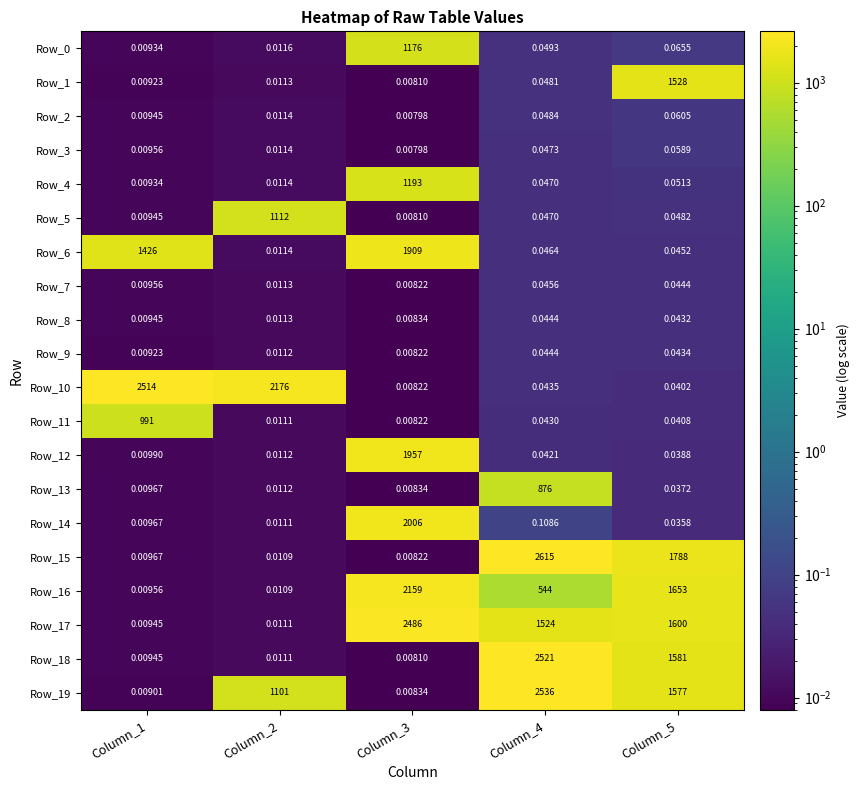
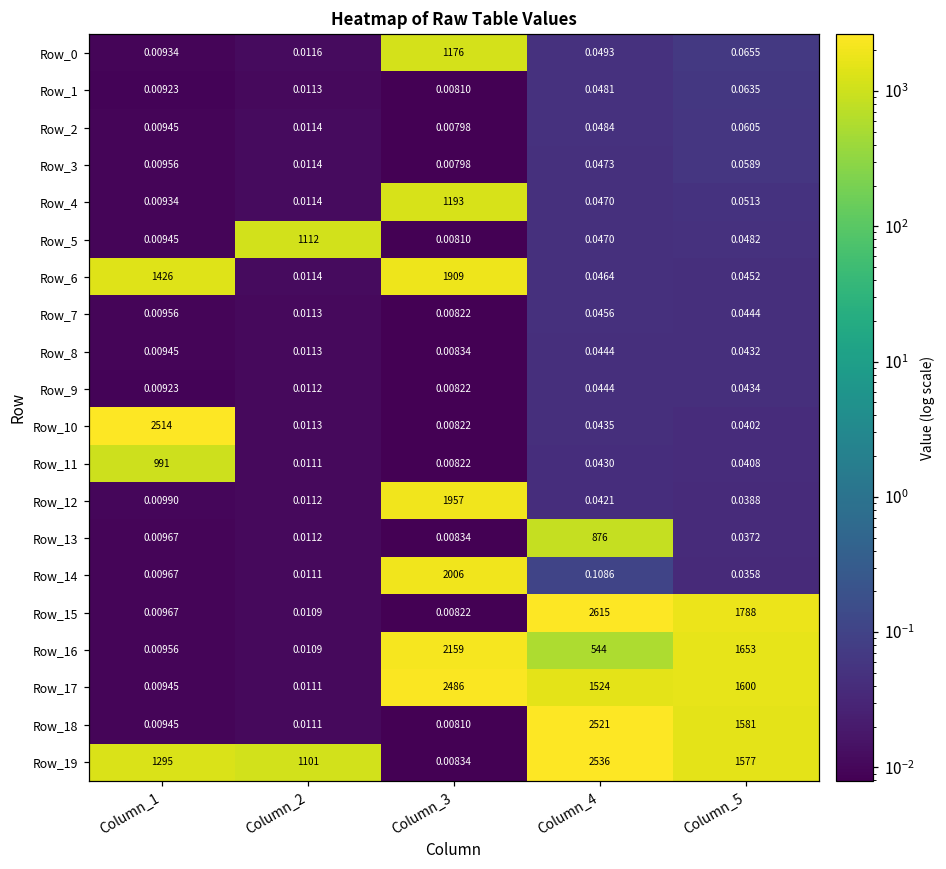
Row_1, Column_5: 1528 -> 0.0635
Row_10, Column_2: 2176 -> 0.0113
Row_19, Column_1: 0.00901 -> 1295
